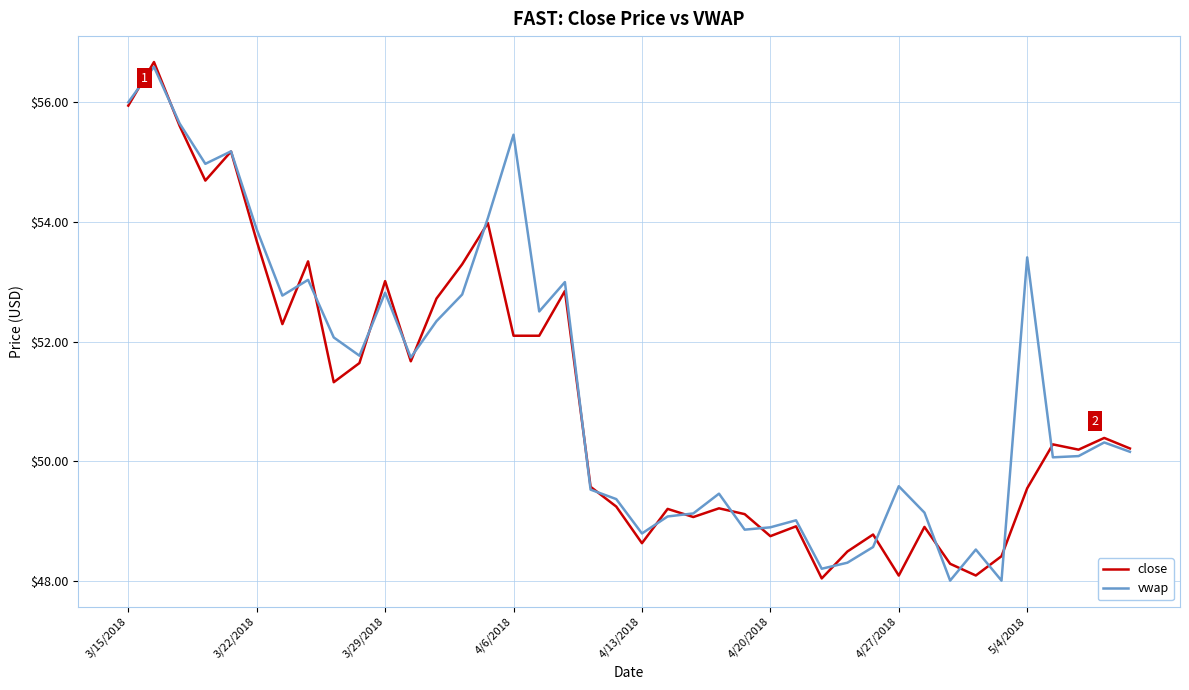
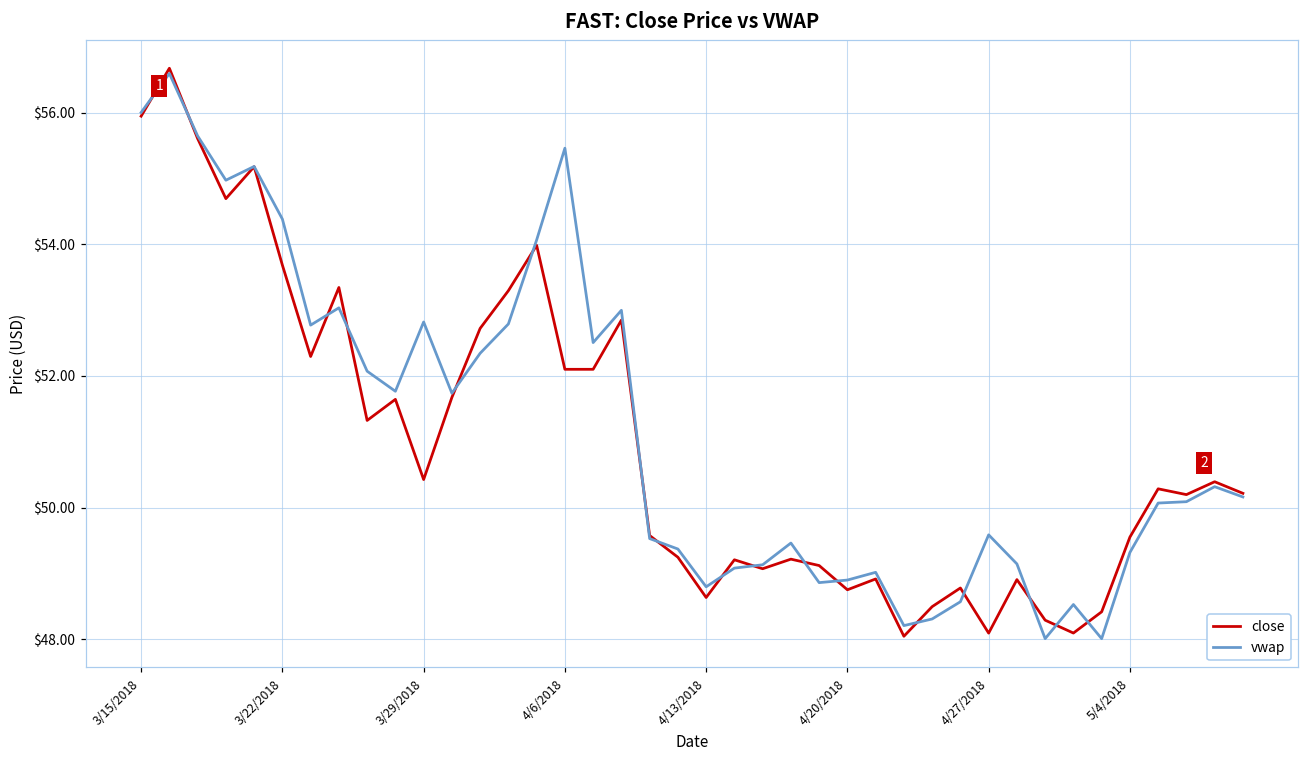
vwap, 3/22/2018: $53.9 -> $54.4
close, 3/29/2018: $53.0 -> $50.4
vwap, 5/4/2018: $53.4 -> $49.3
